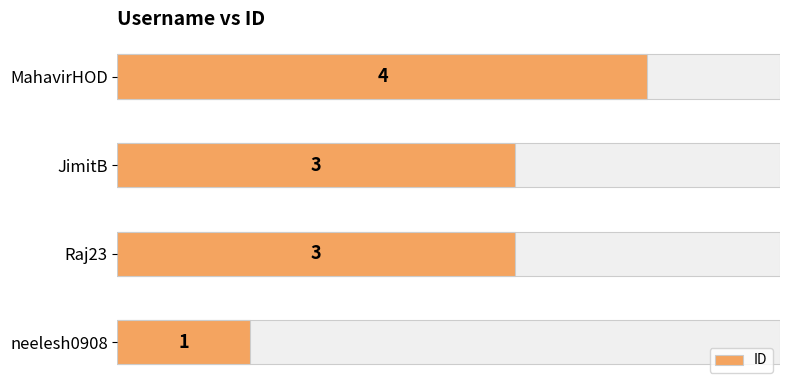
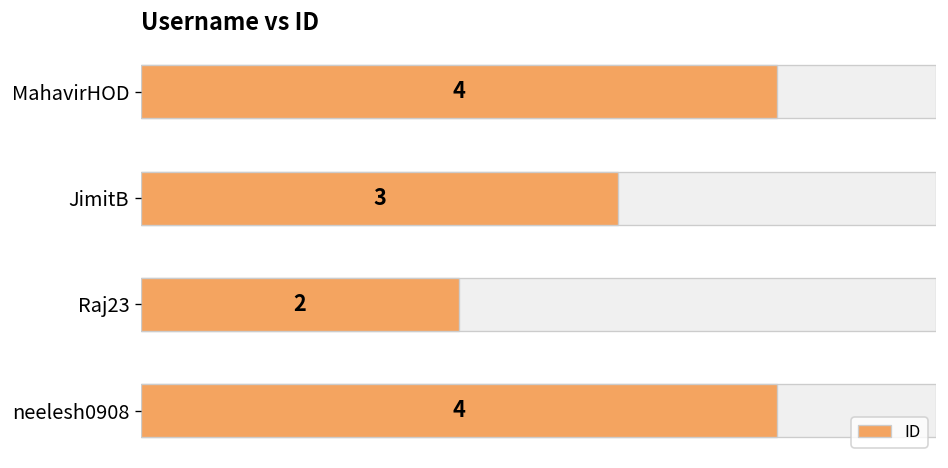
Raj23: 3 -> 2
neelesh0908: 1 -> 4
